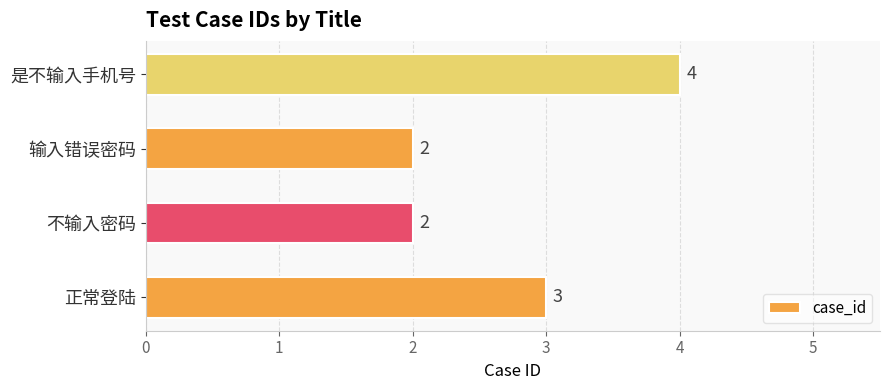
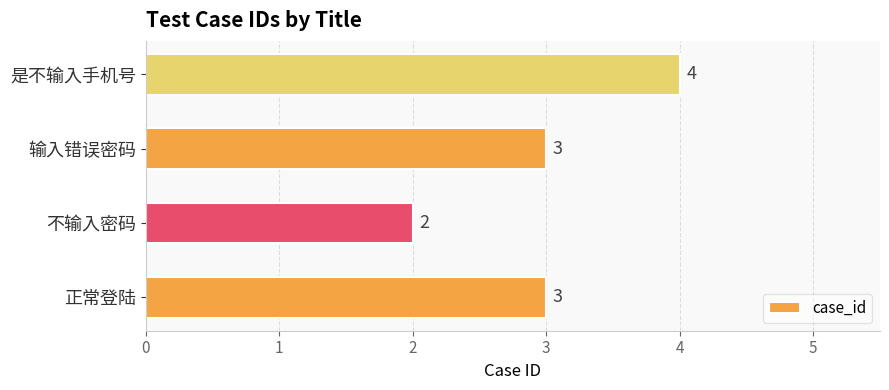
输入错误密码: 2 -> 3
